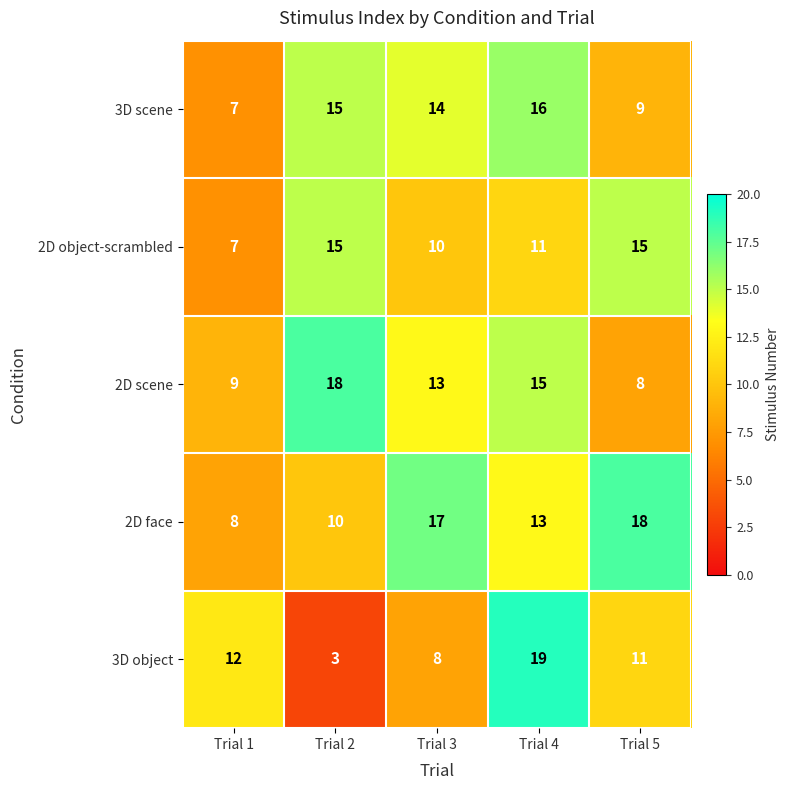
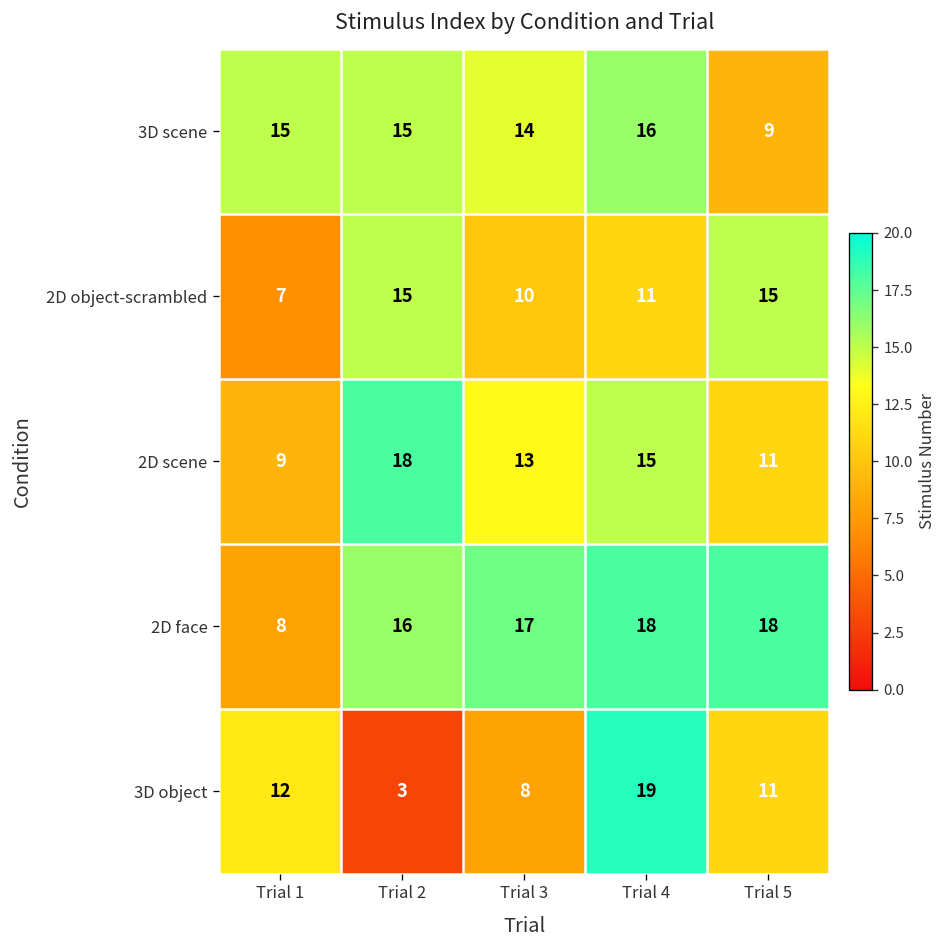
3D scene, Trial 1: 7 -> 15
2D scene, Trial 5: 8 -> 11
2D face, Trial 2: 10 -> 16
2D face, Trial 4: 13 -> 18
